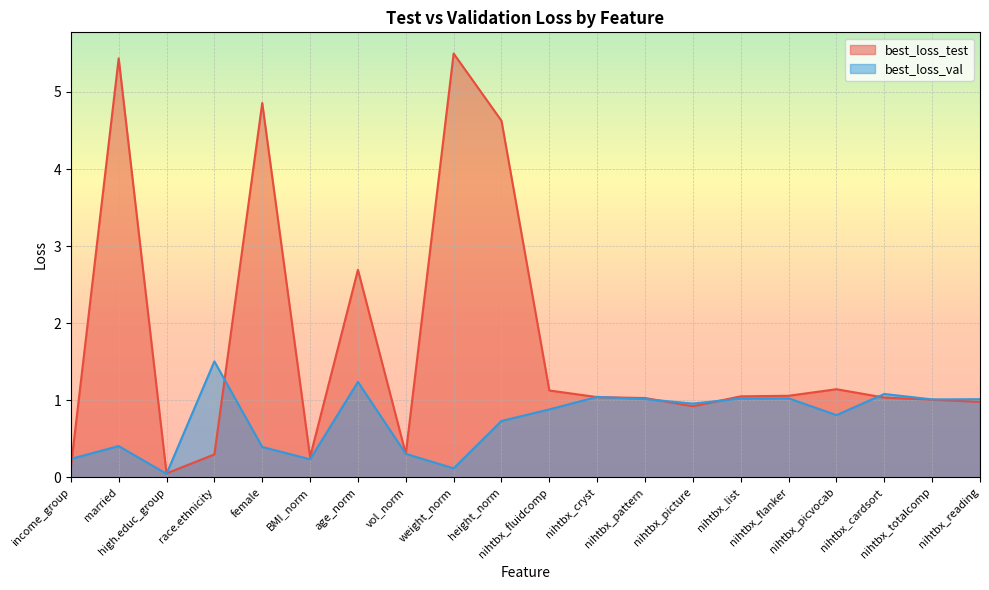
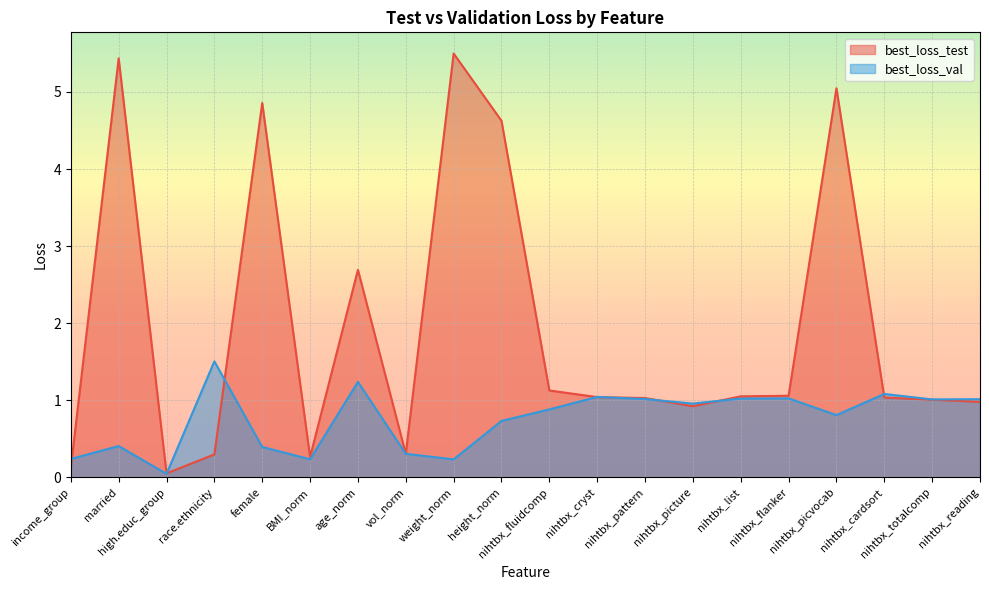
best_loss_val, weight_norm: 0.1 -> 0.2
best_loss_test, nihtbx_picvocab: 1.1 -> 5.0
